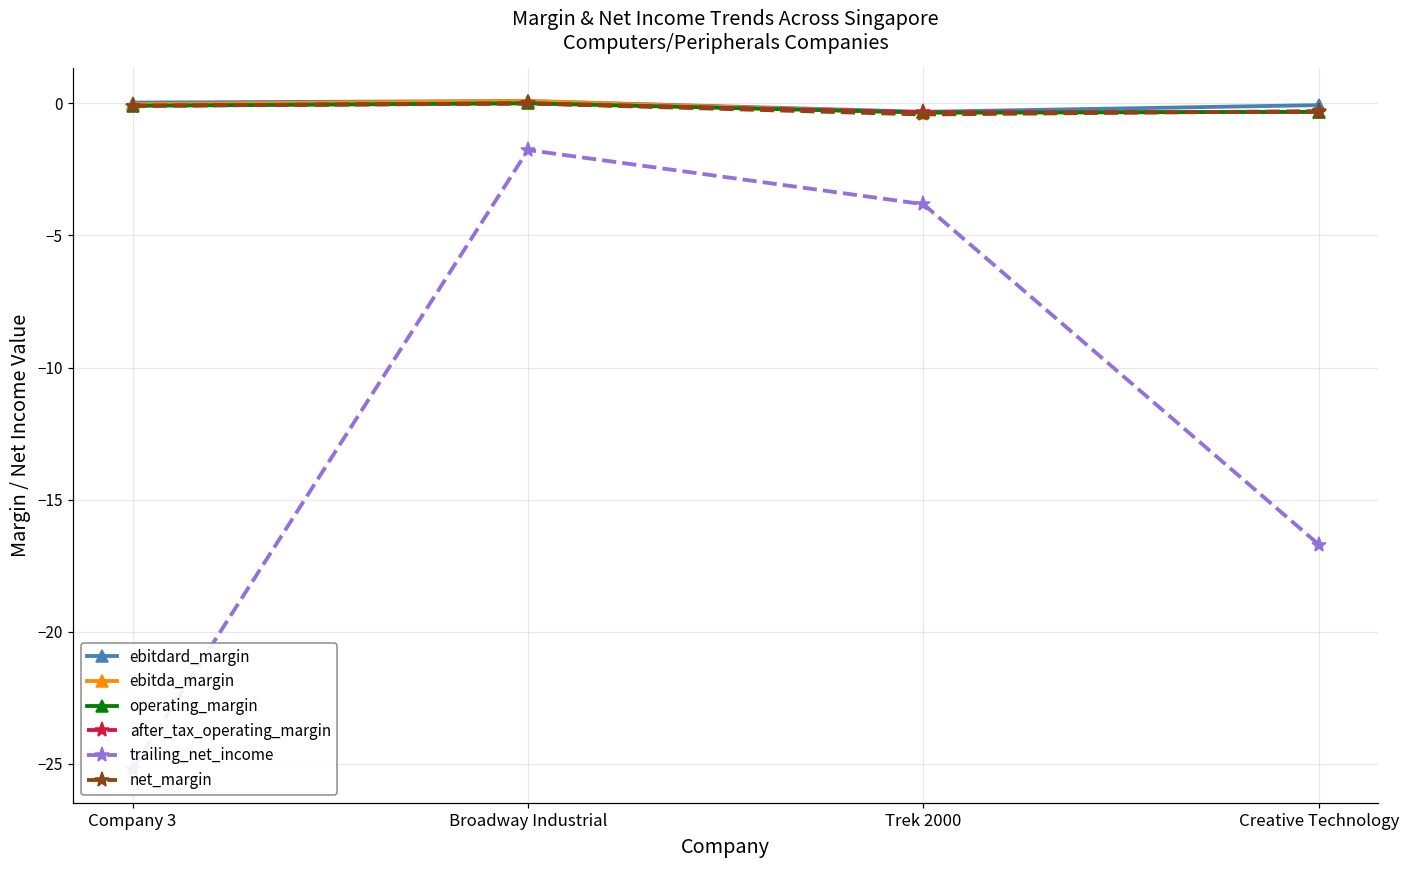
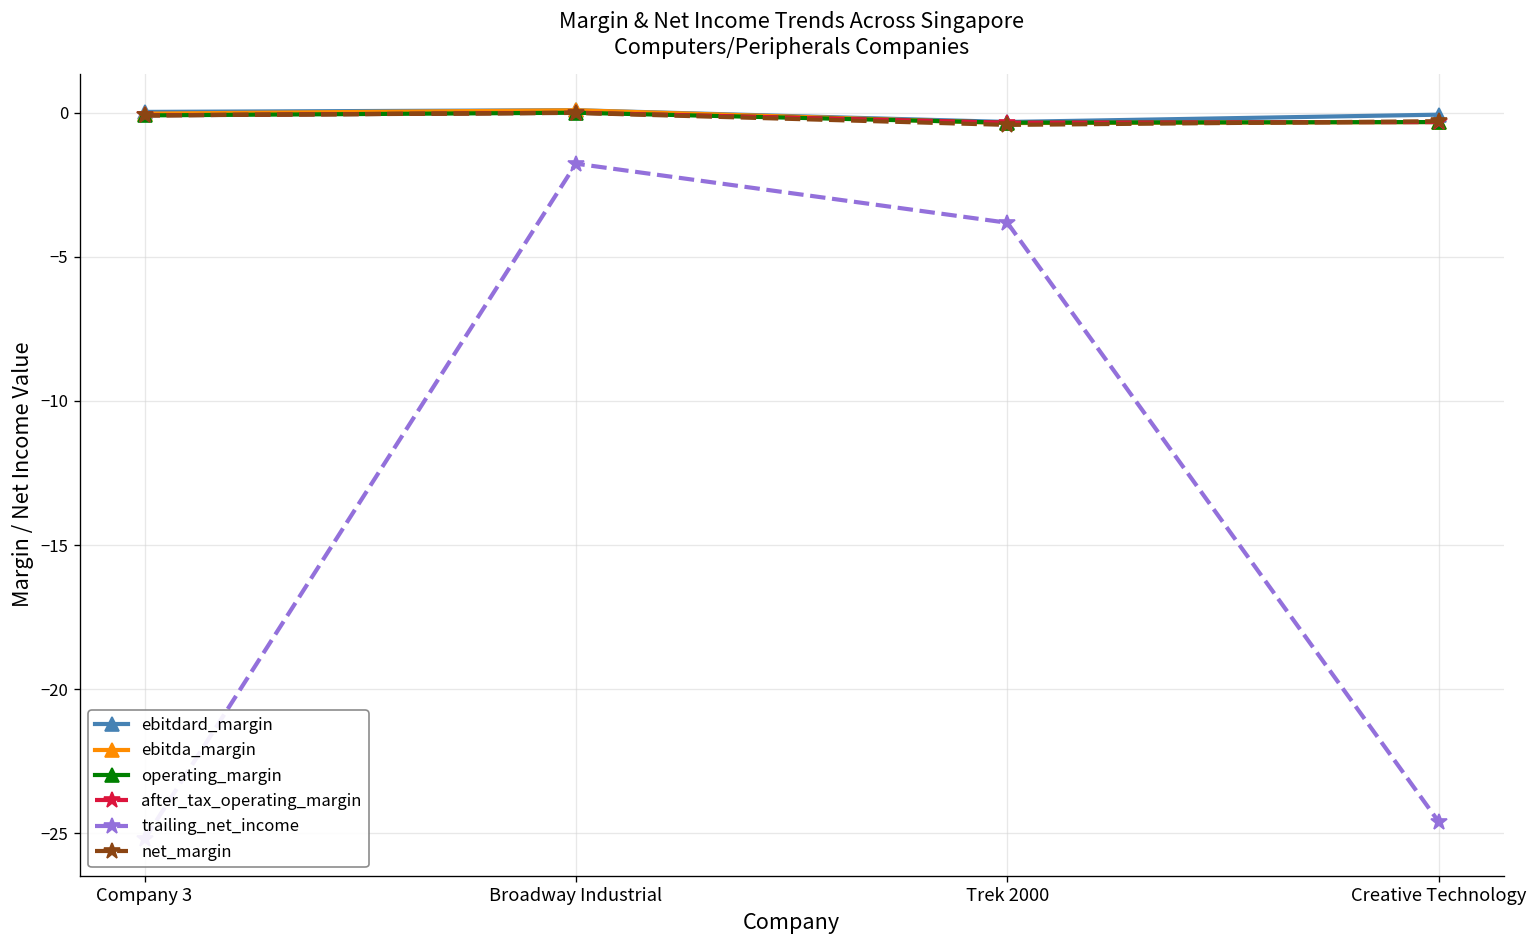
trailing_net_income, Creative Technology: -16.7 -> -24.6
